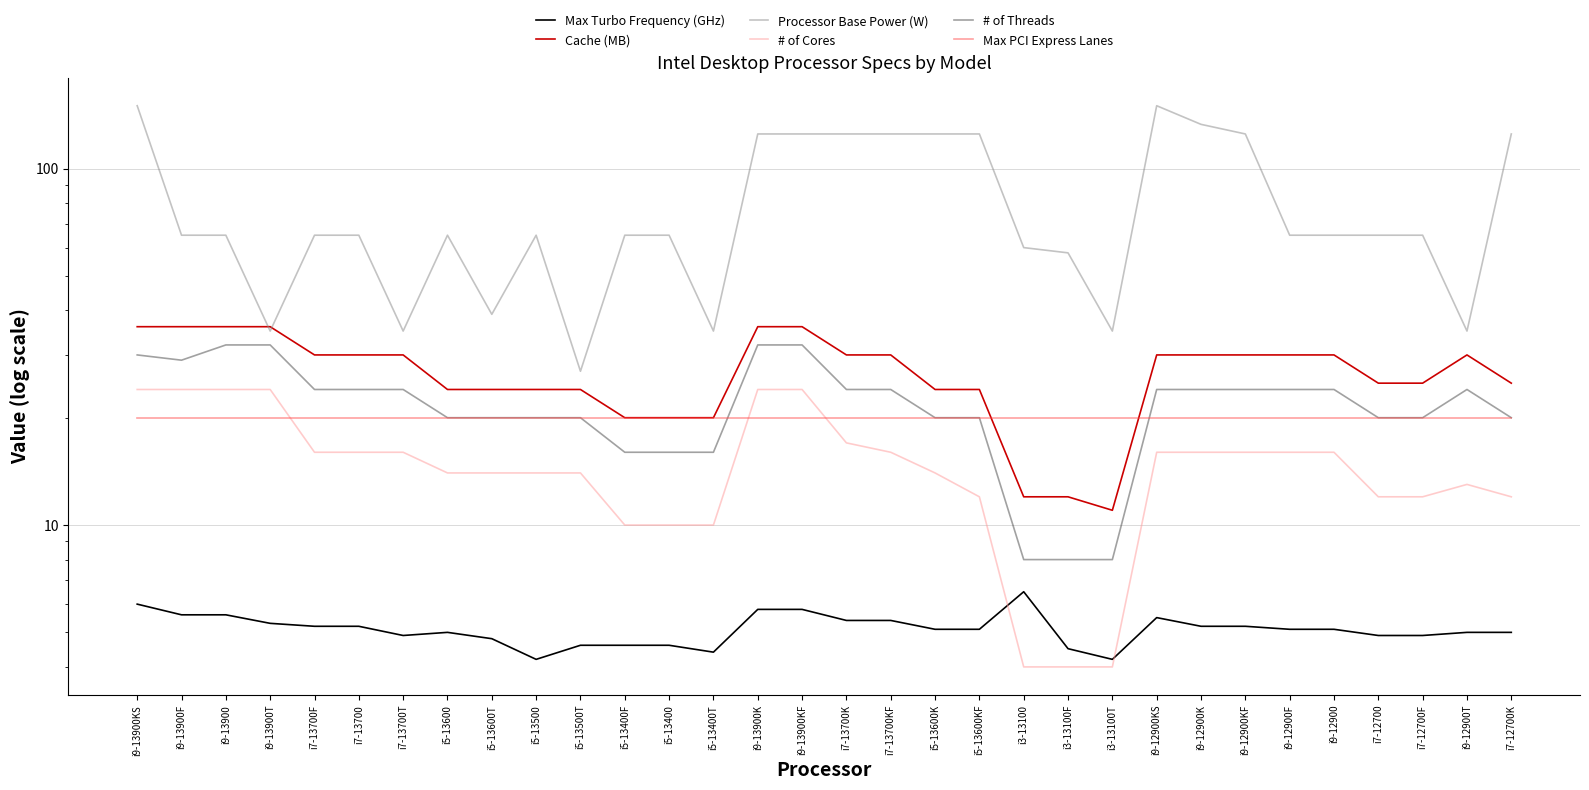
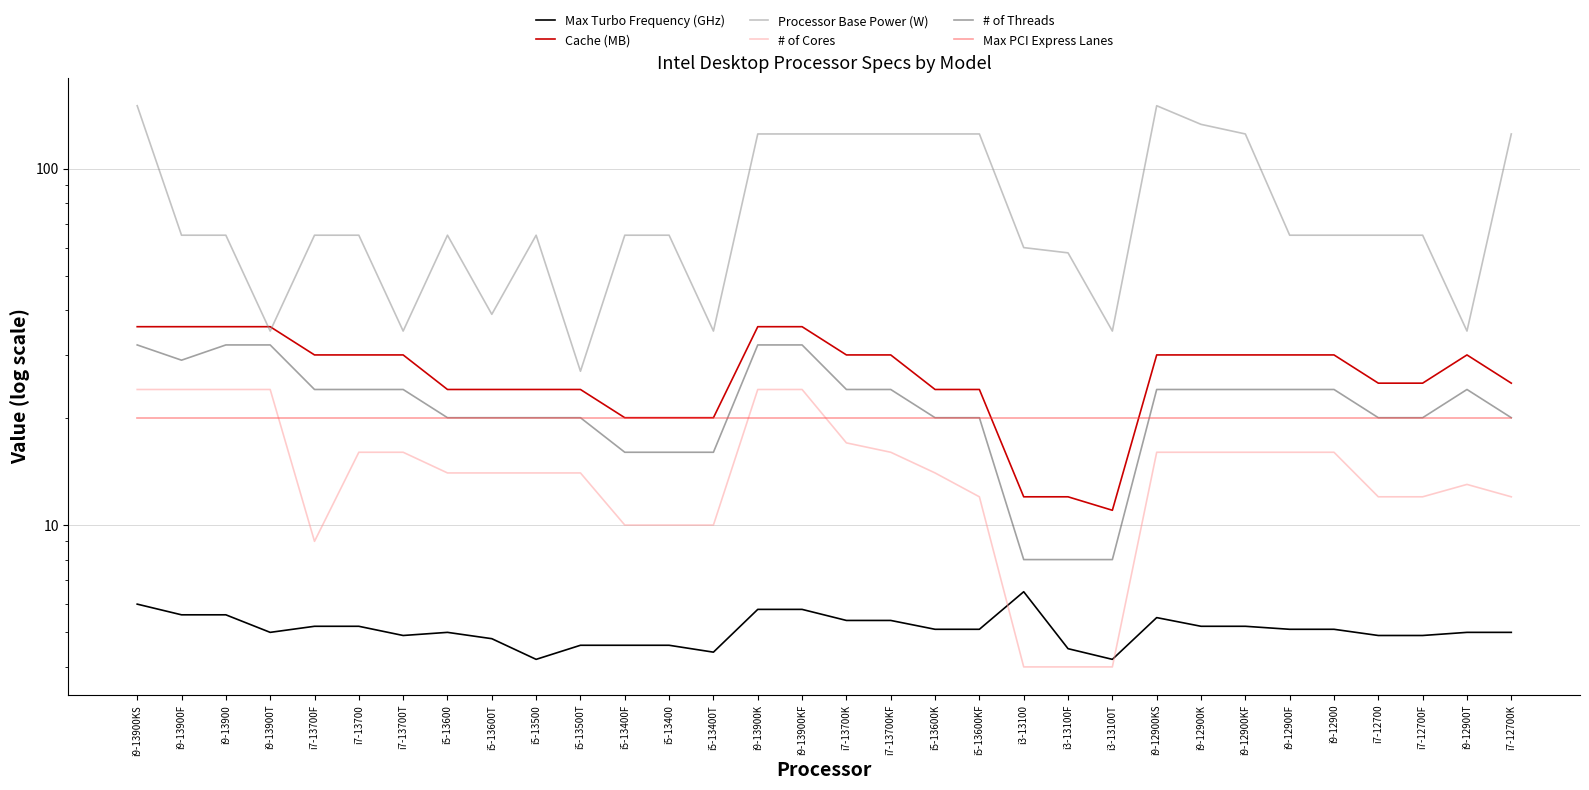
# of Threads, i9-13900KS: 30 -> 32
Max Turbo Frequency (GHz), i9-13900T: 5.3 -> 5.0
# of Cores, i7-13700F: 16 -> 9
